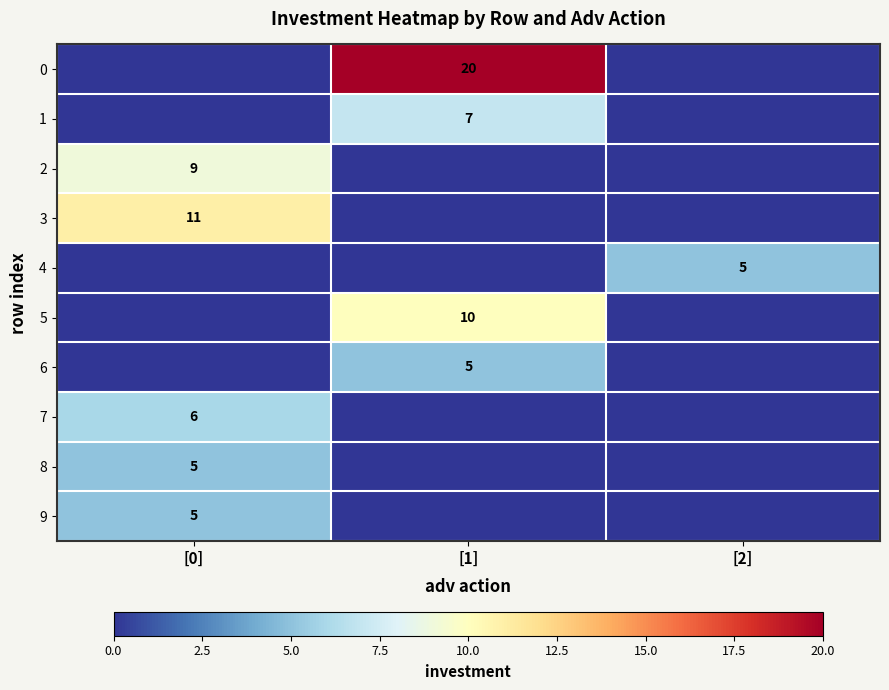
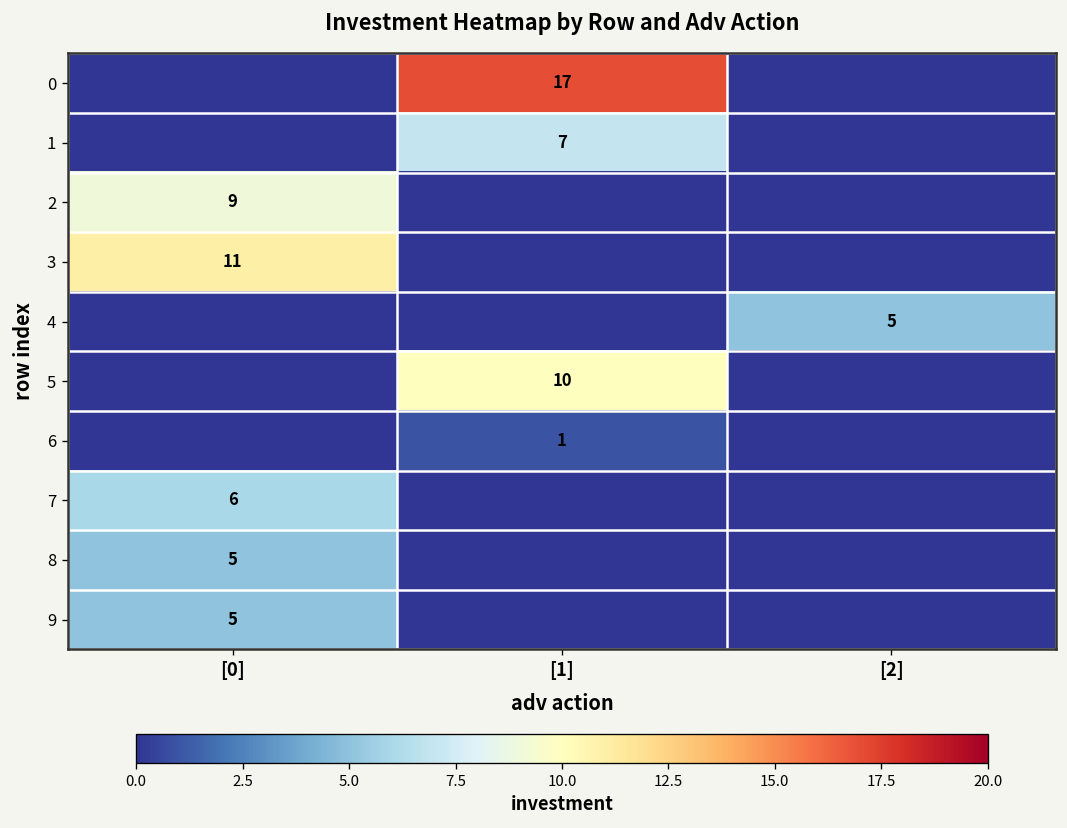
0, [1]: 20 -> 17
6, [1]: 5 -> 1
